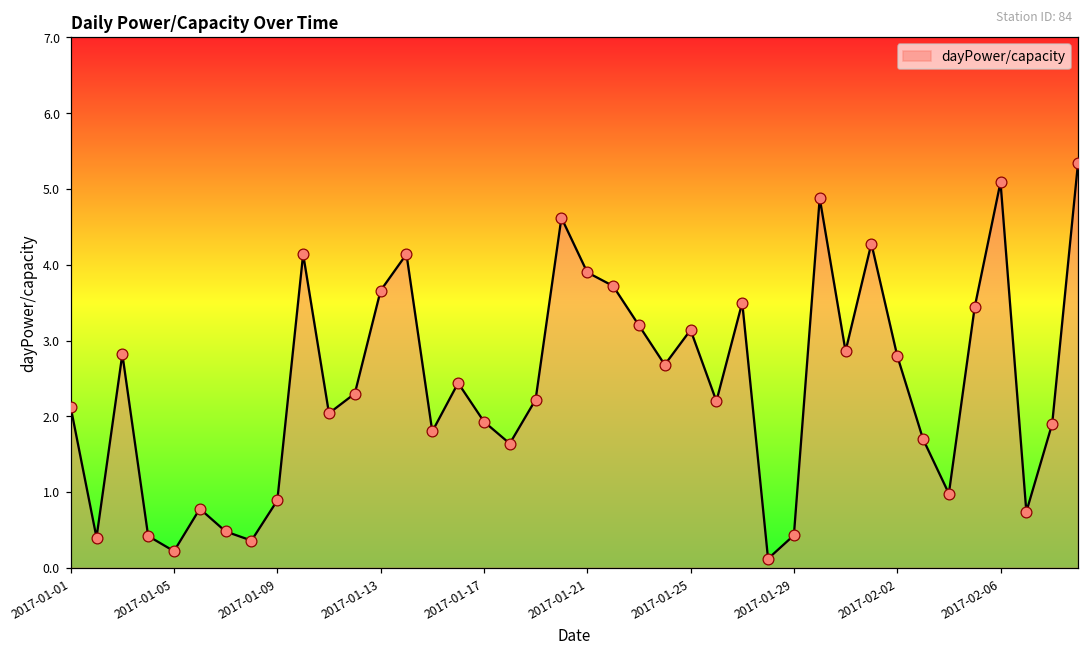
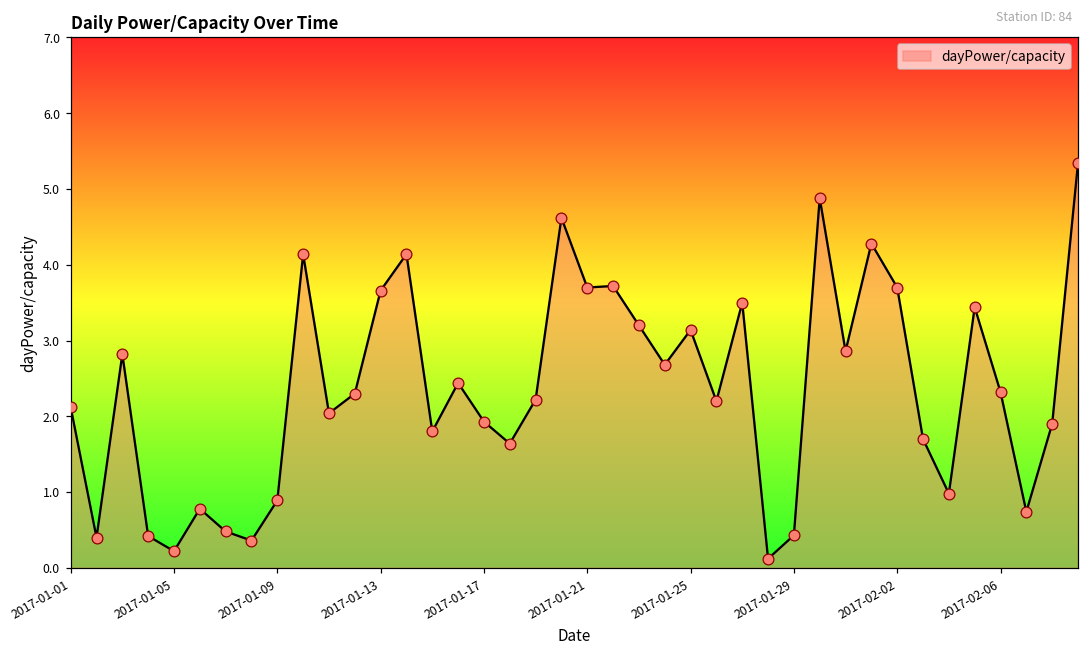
2017-01-21: 3.9 -> 3.7
2017-02-02: 2.8 -> 3.7
2017-02-06: 5.1 -> 2.3
